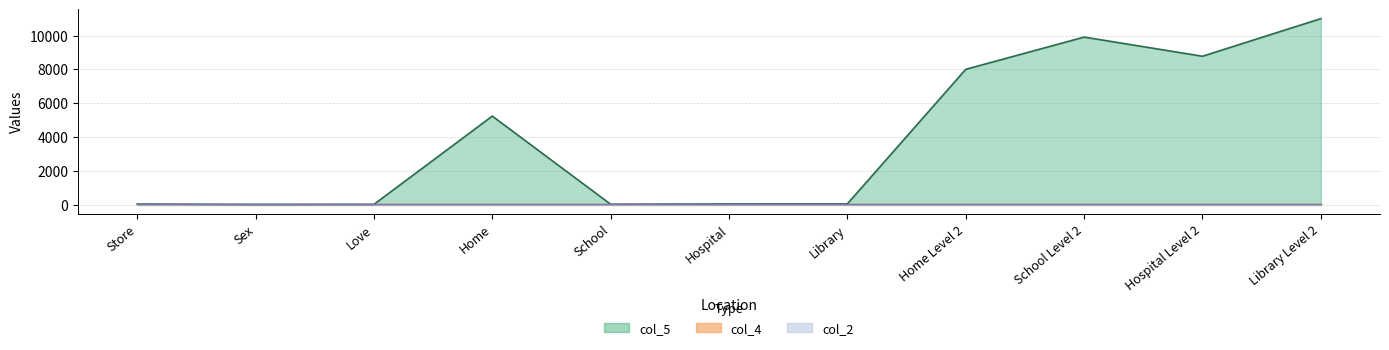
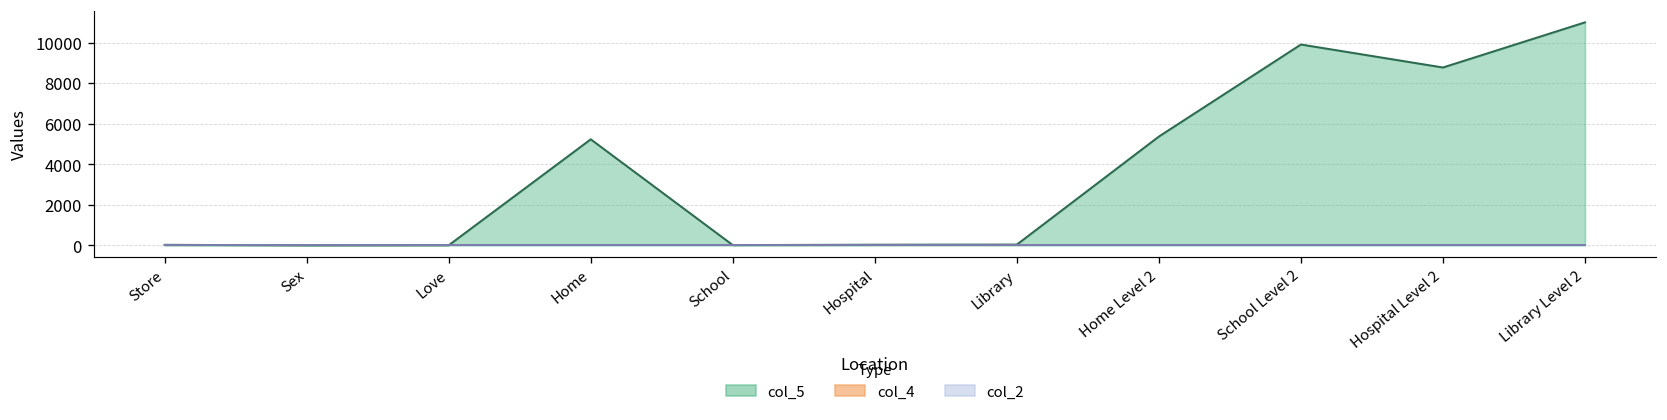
col_5, Home Level 2: 8000 -> 5400
